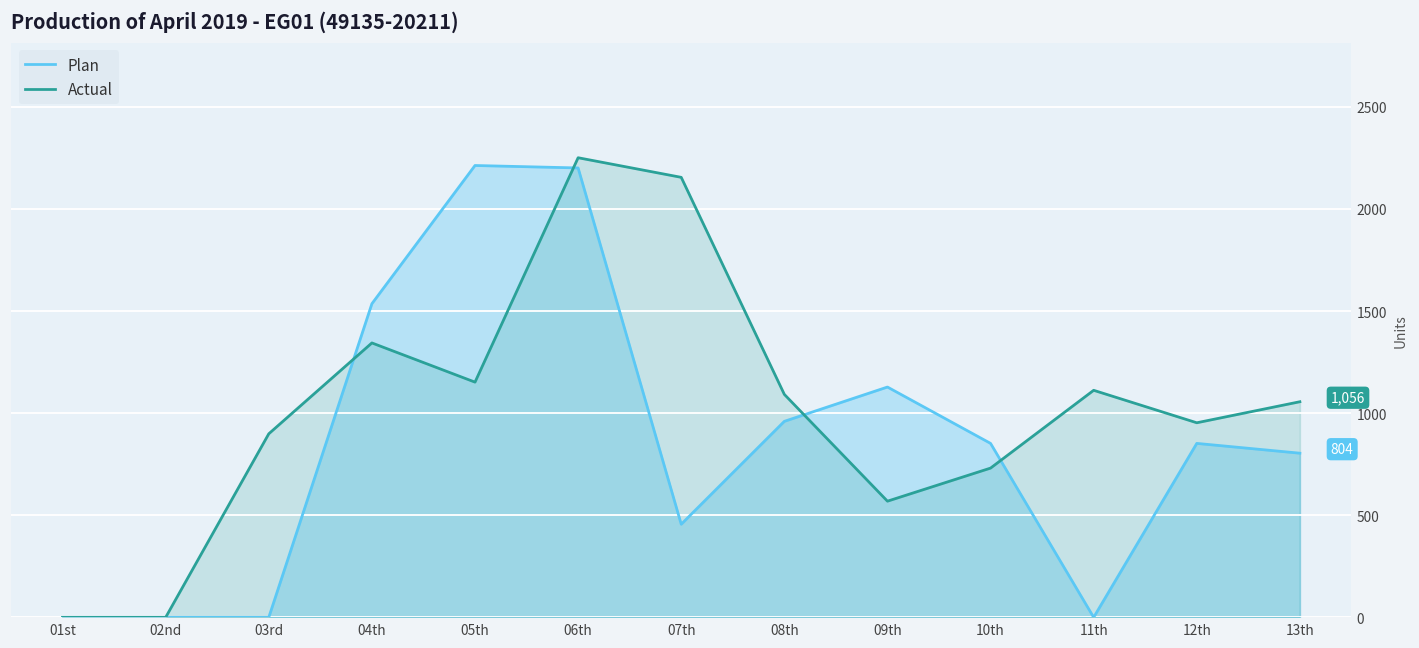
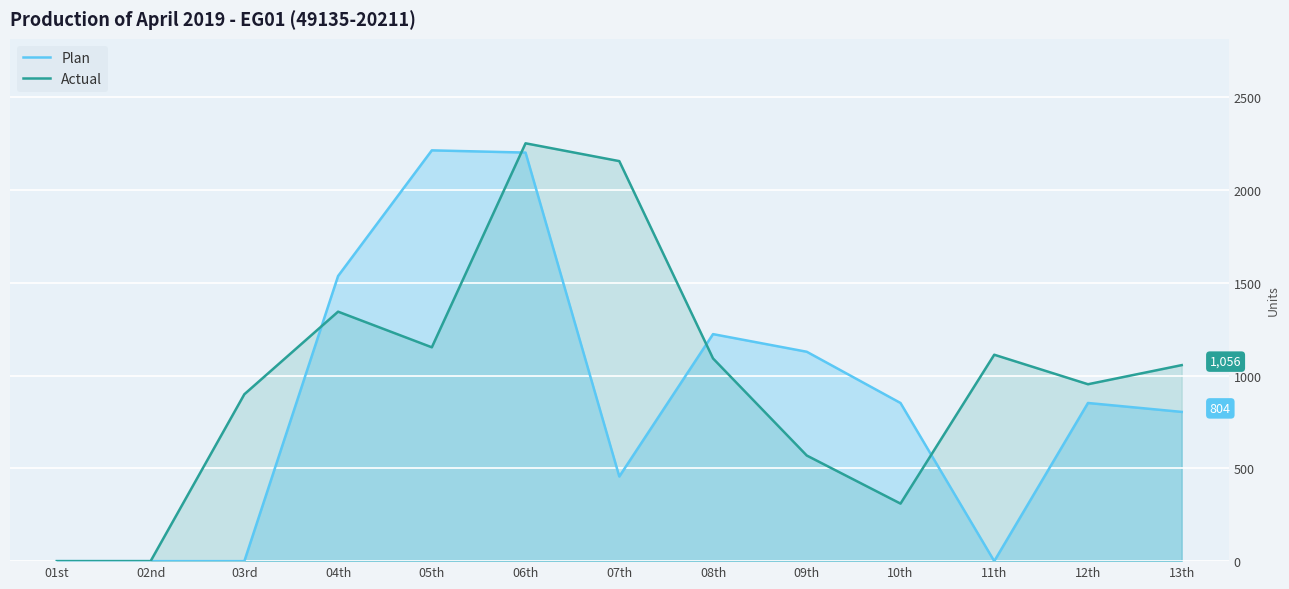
Plan, 08th: 960 -> 1220
Actual, 10th: 730 -> 310
